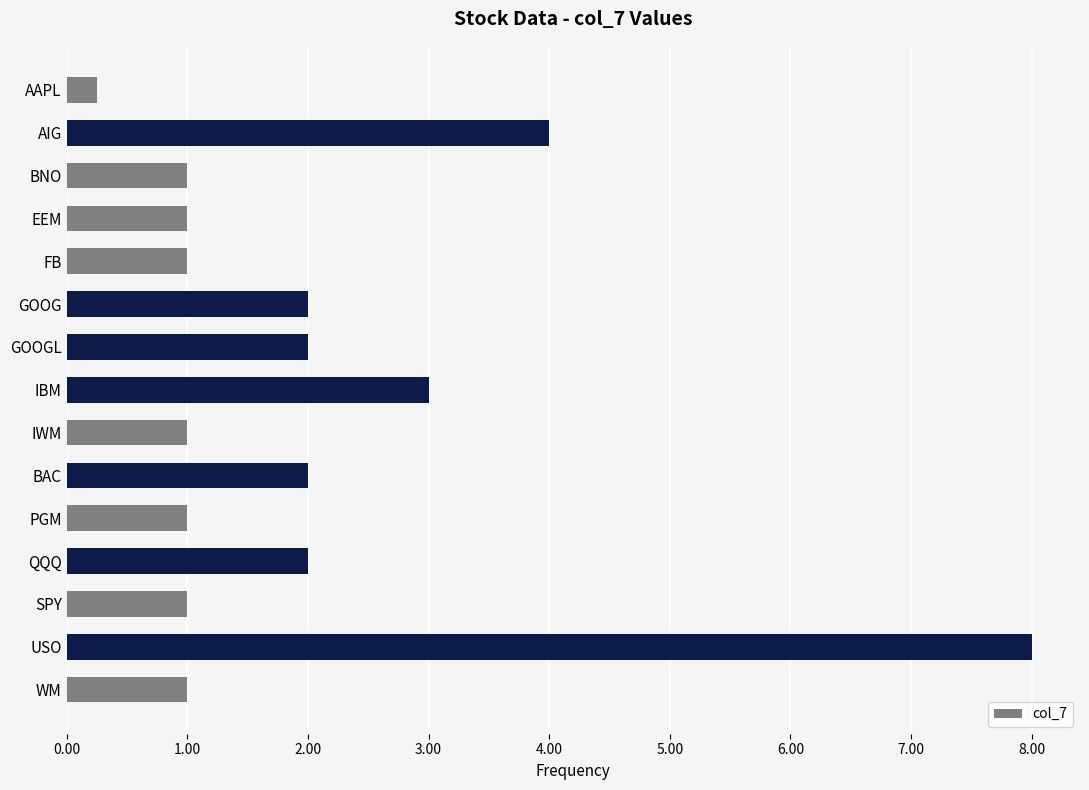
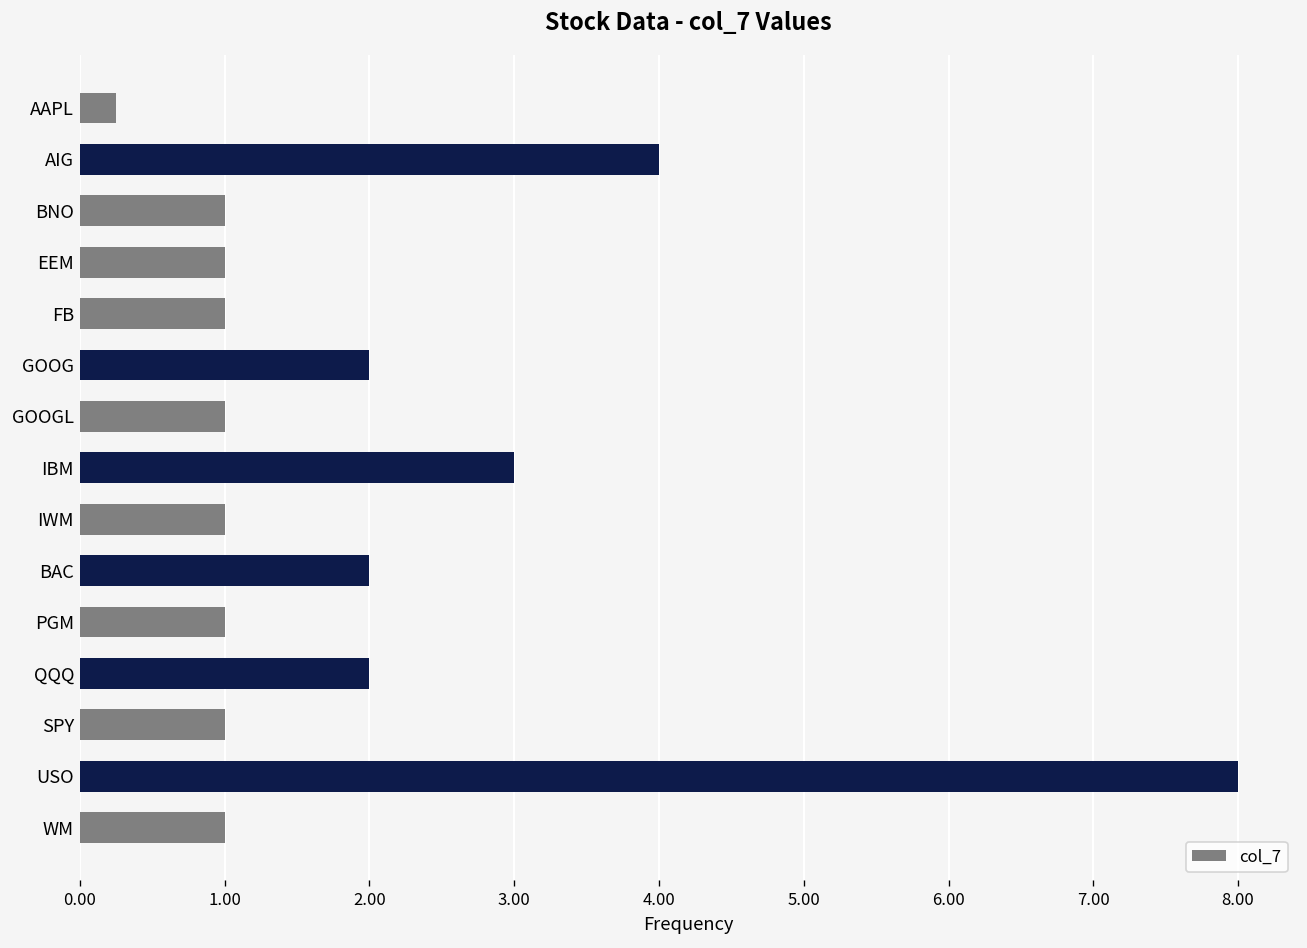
GOOGL: 2 -> 1
